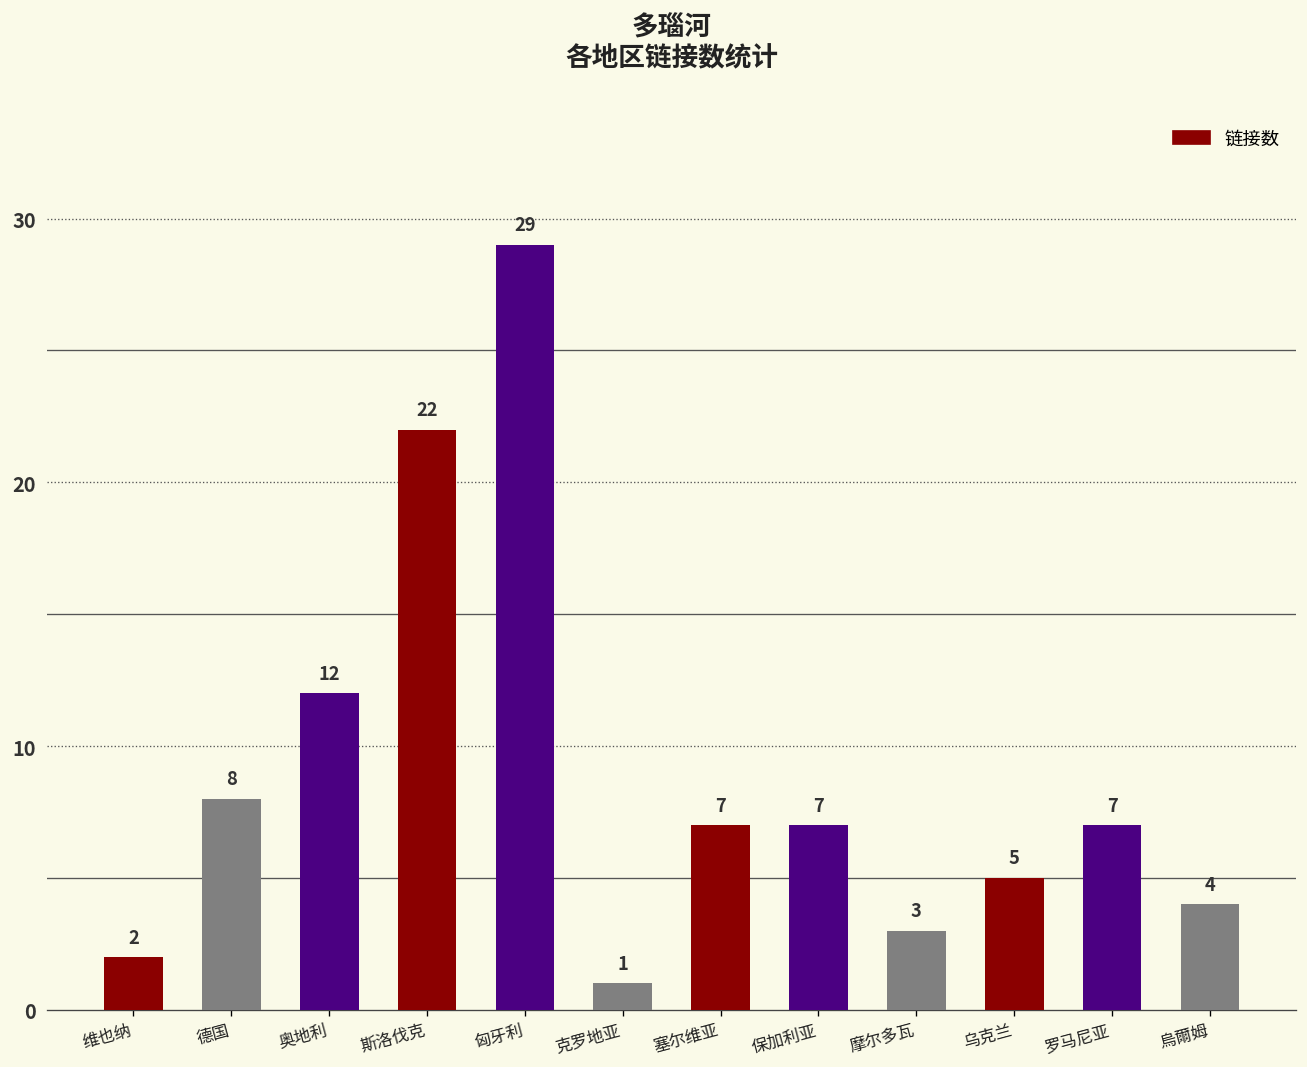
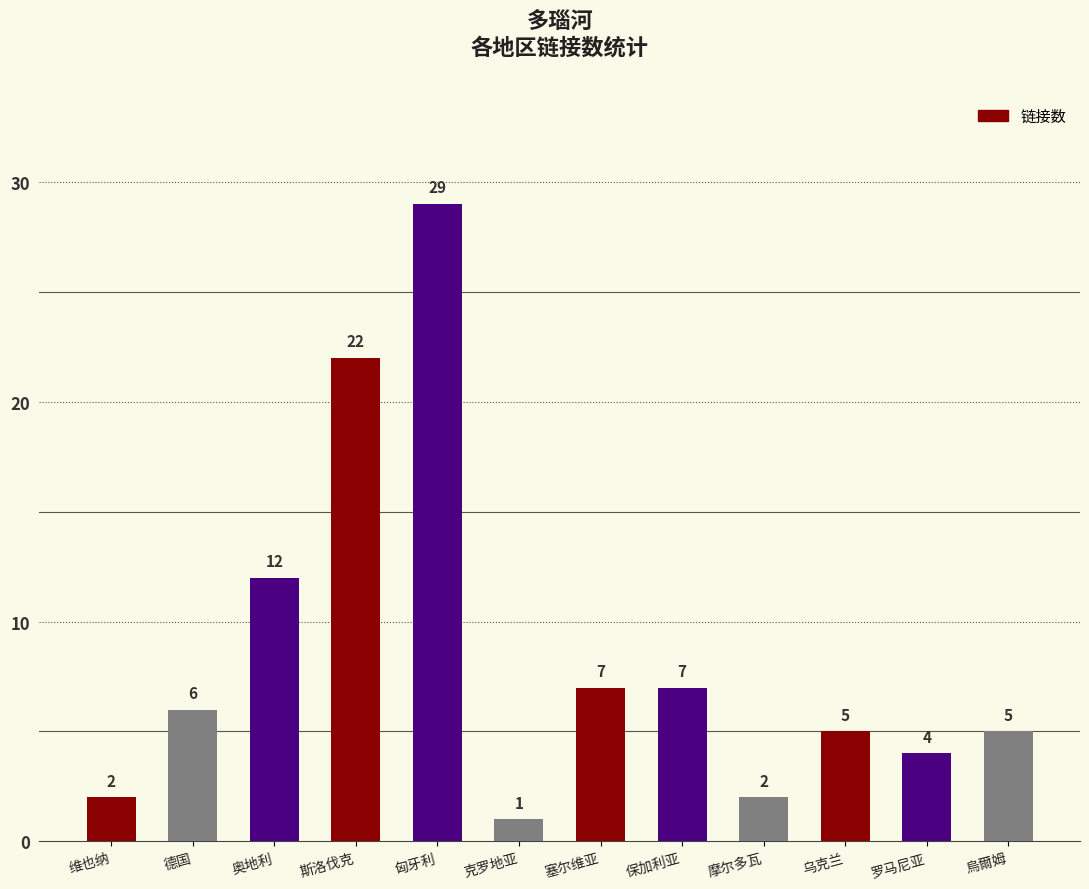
德国: 8 -> 6
摩尔多瓦: 3 -> 2
罗马尼亚: 7 -> 4
烏爾姆: 4 -> 5
